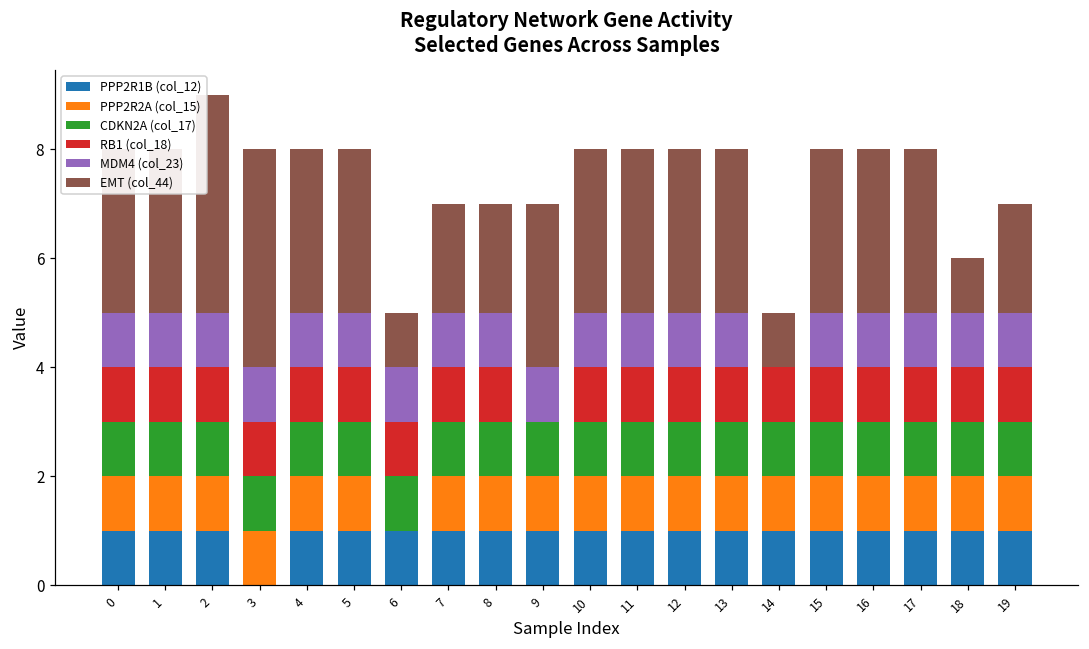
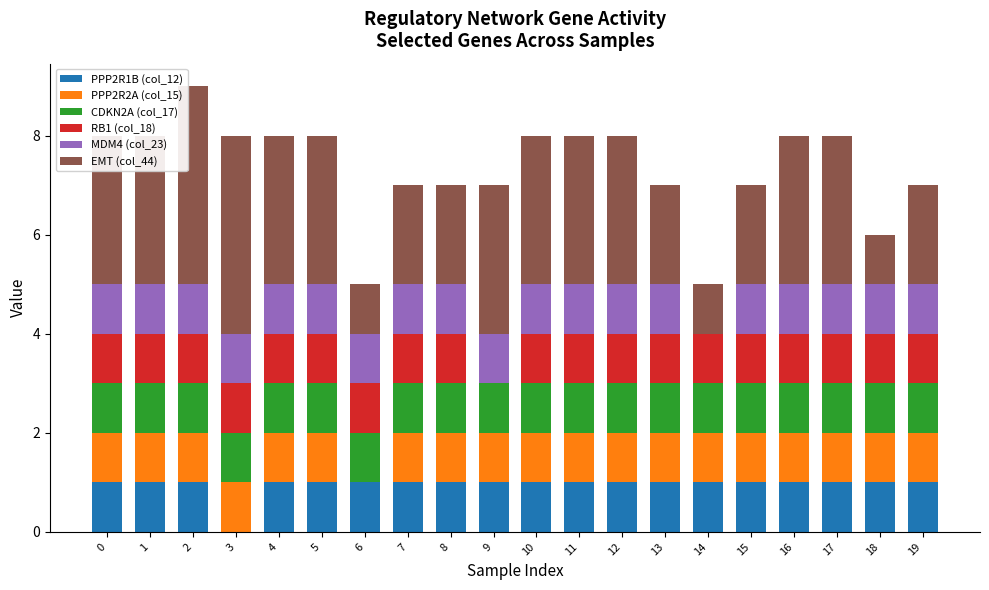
EMT (col_44), 13: 3 -> 2
EMT (col_44), 15: 3 -> 2
